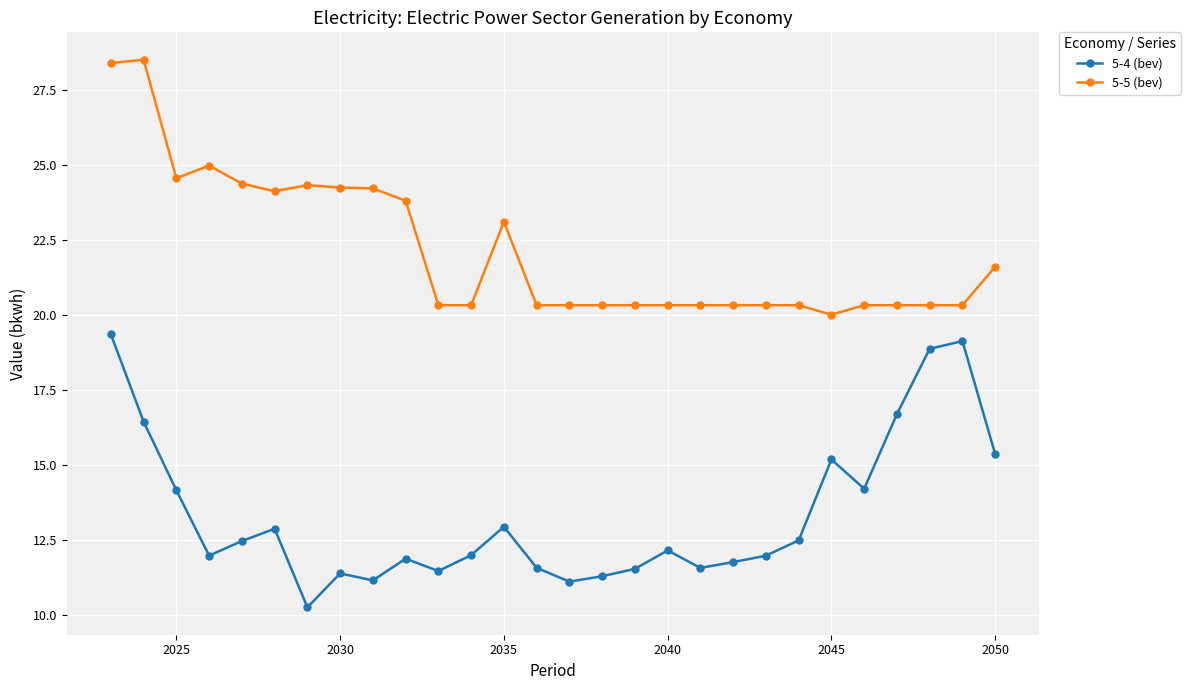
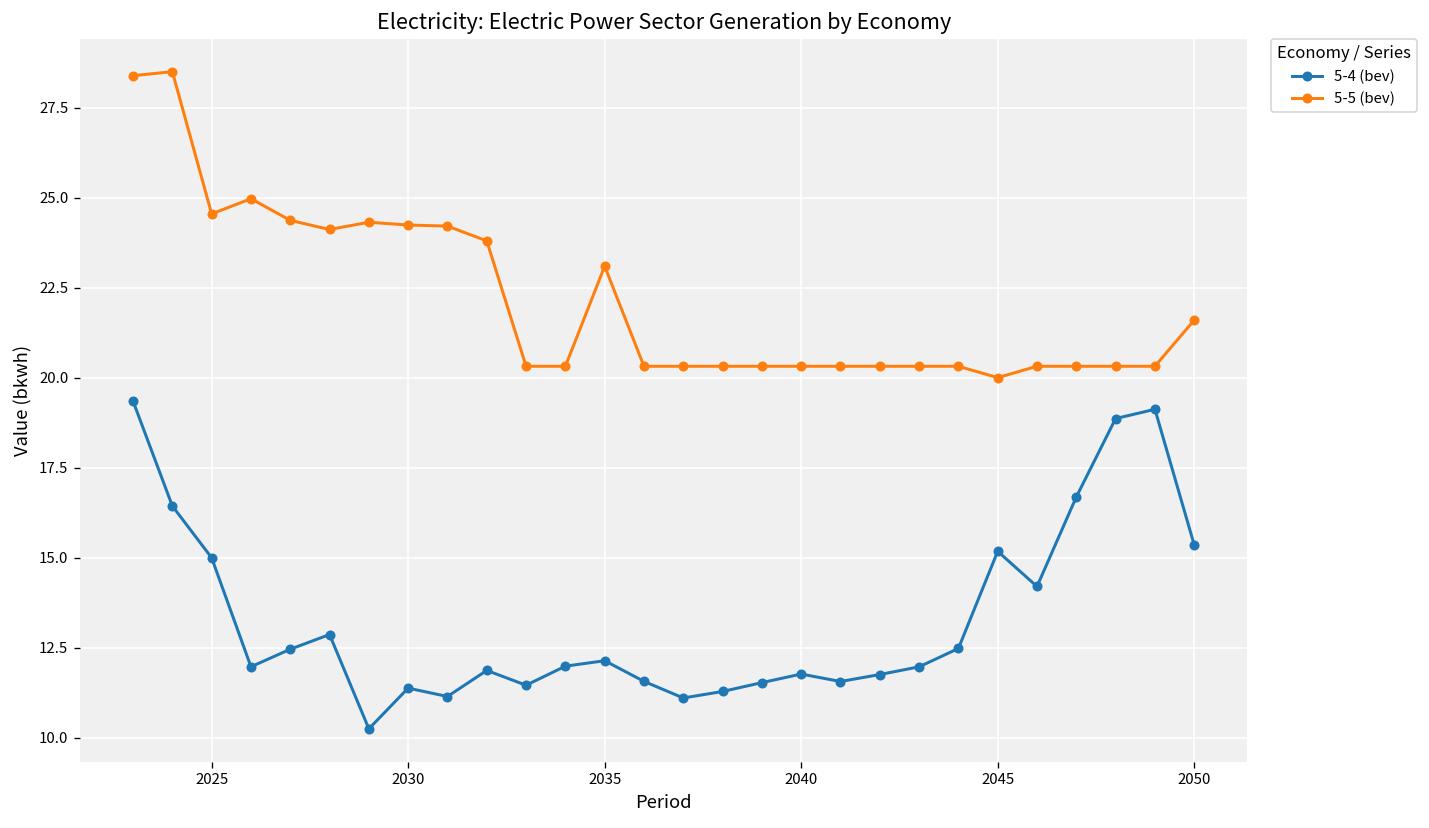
5-4 (bev), 2025: 14.2 -> 15.0
5-4 (bev), 2035: 12.9 -> 12.1
5-4 (bev), 2040: 12.1 -> 11.8
